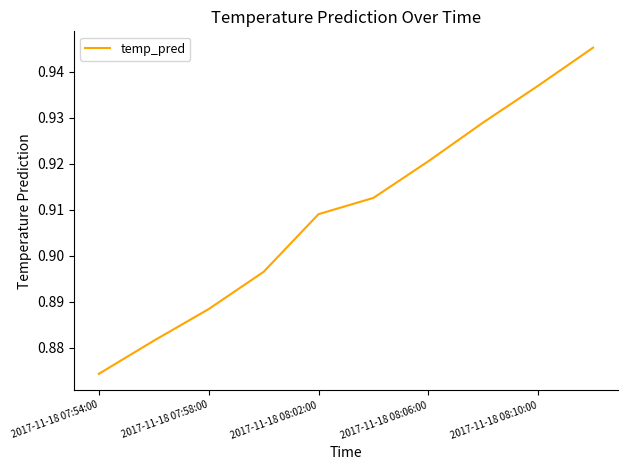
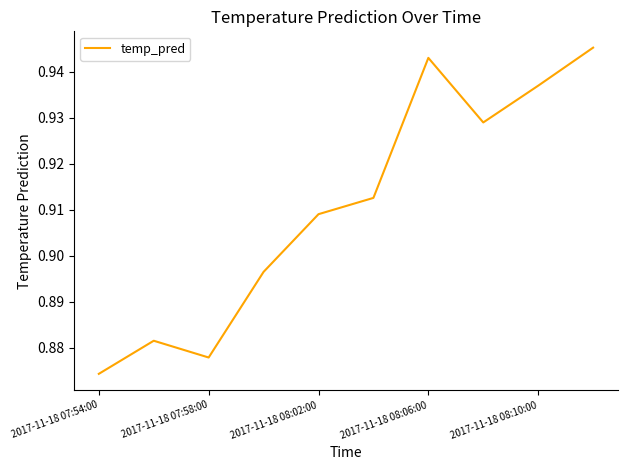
2017-11-18 07:58:00: 0.888 -> 0.878
2017-11-18 08:06:00: 0.921 -> 0.943
